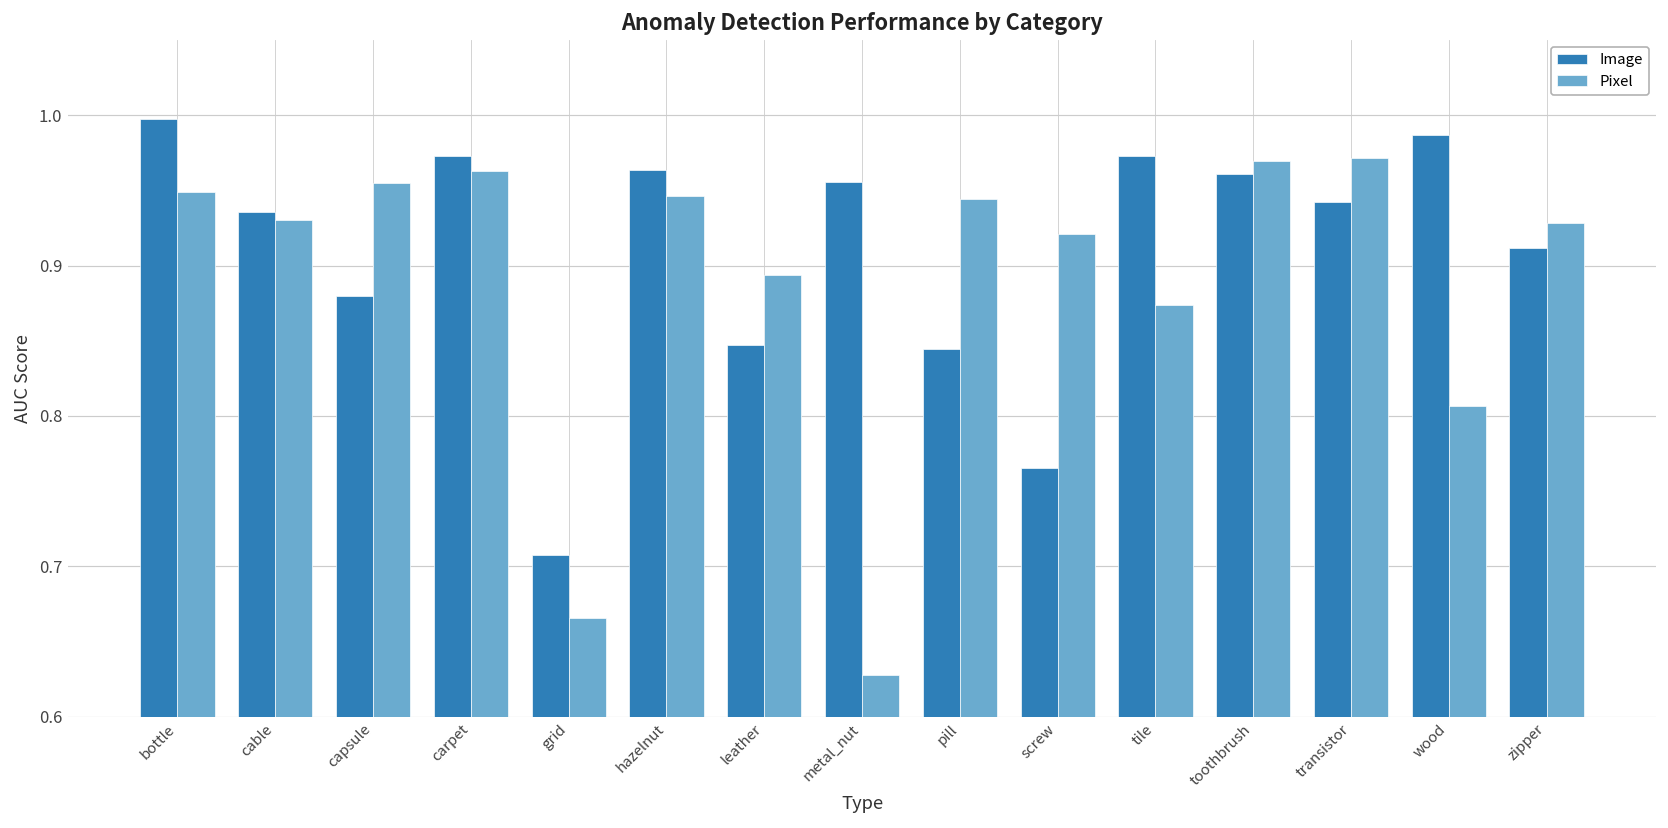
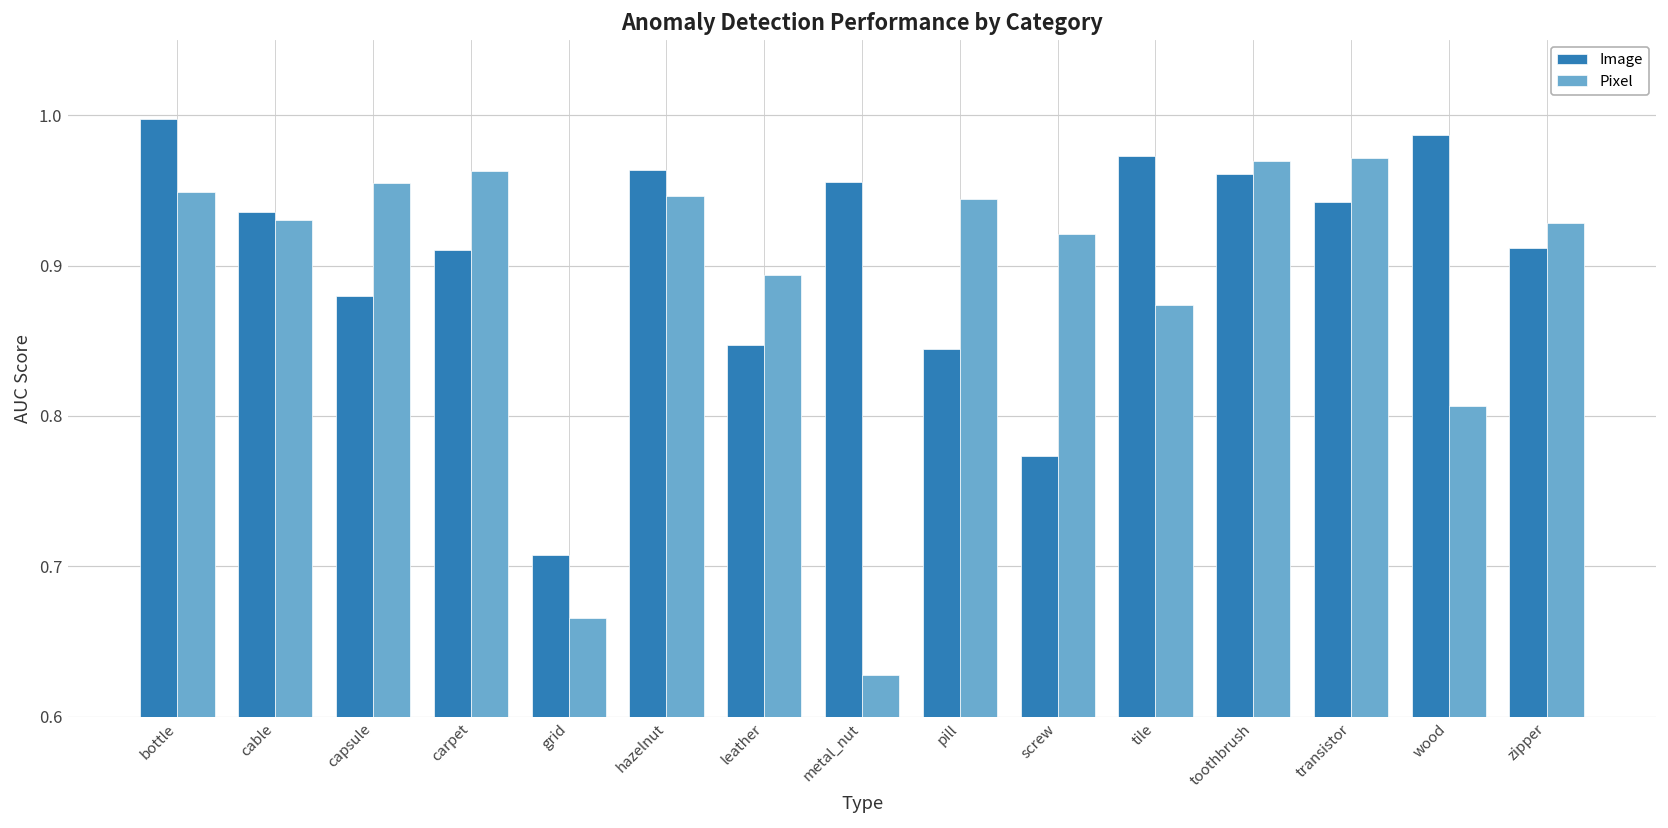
Image, carpet: 0.973 -> 0.911
Image, screw: 0.765 -> 0.774
